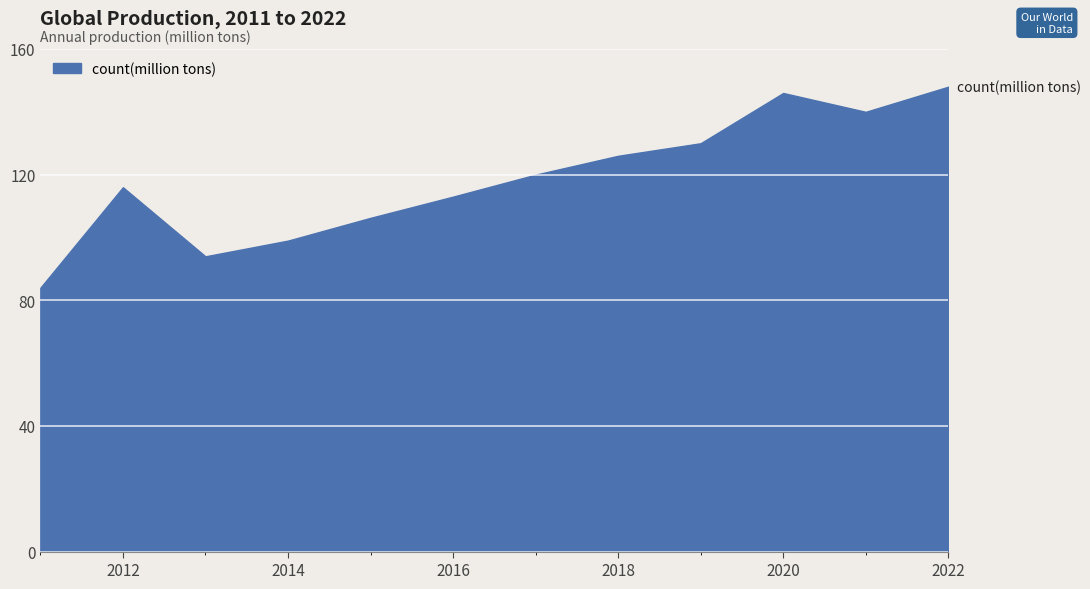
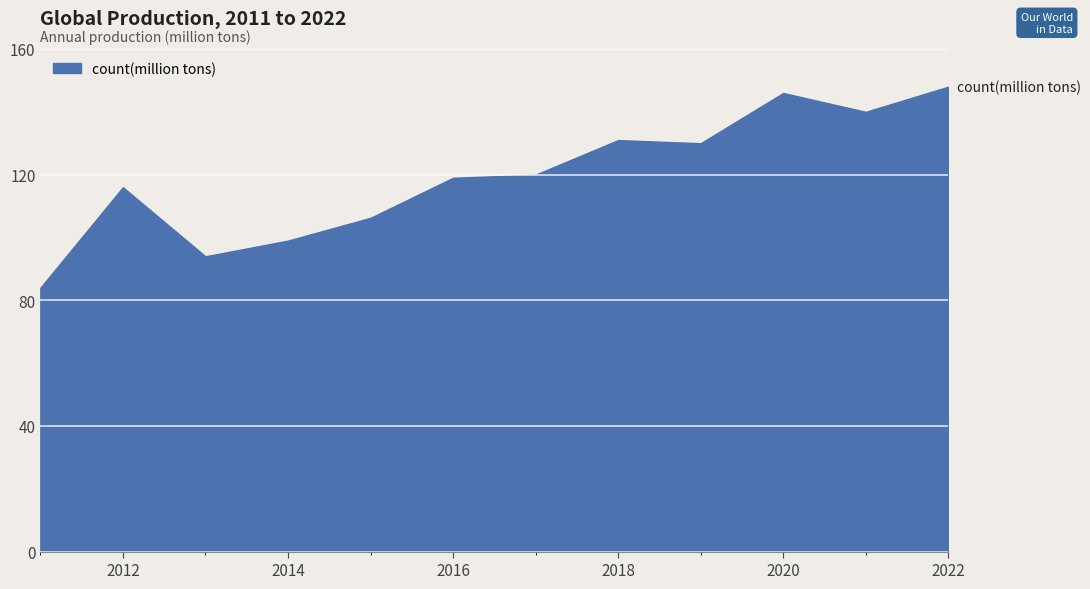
2016: 113 -> 119
2018: 126 -> 131
